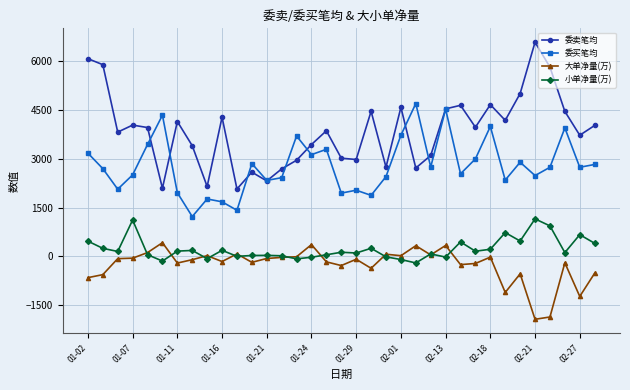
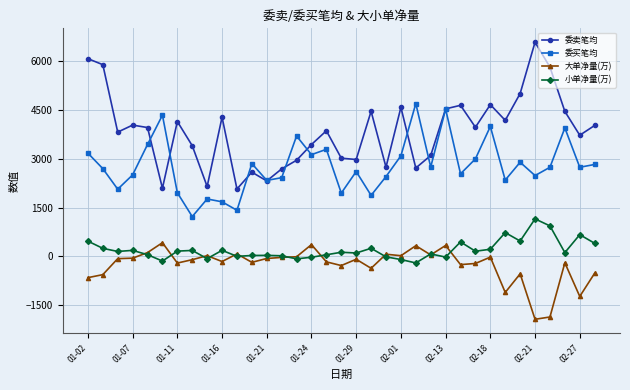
小单净量(万), 01-07: 1100 -> 200
委买笔均, 01-29: 2000 -> 2600
委买笔均, 02-01: 3700 -> 3100
